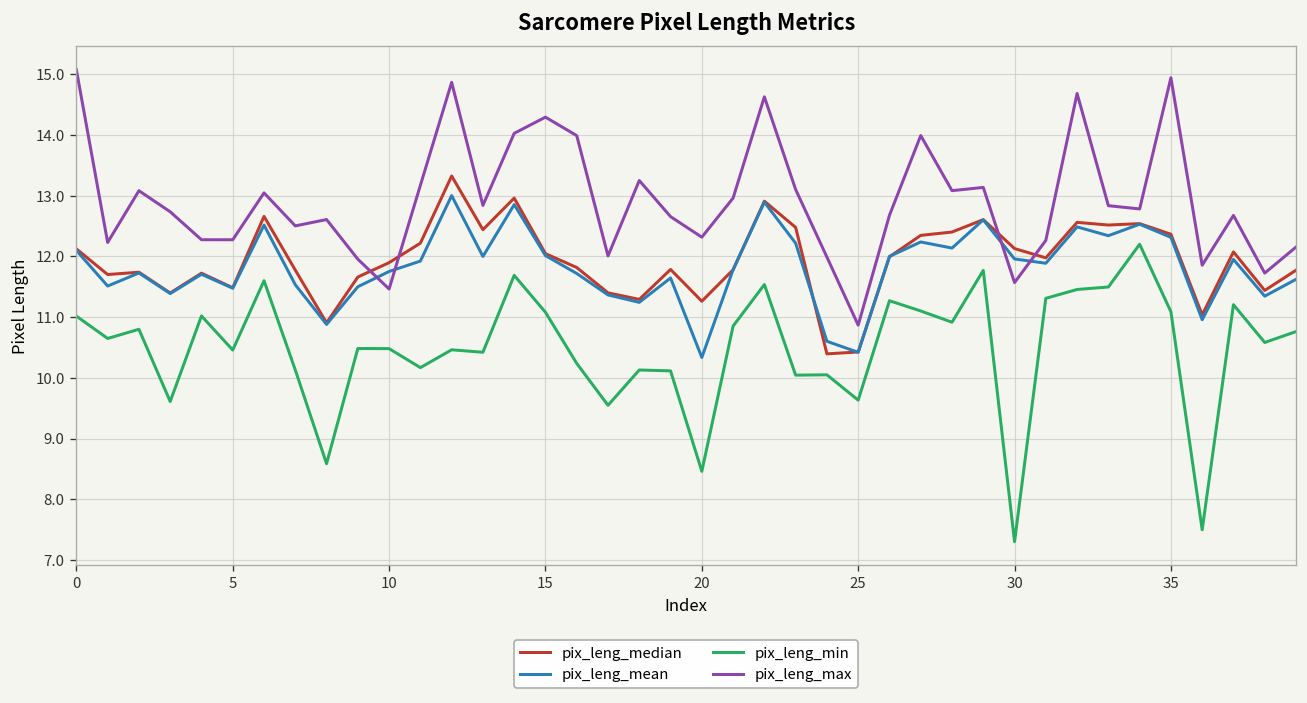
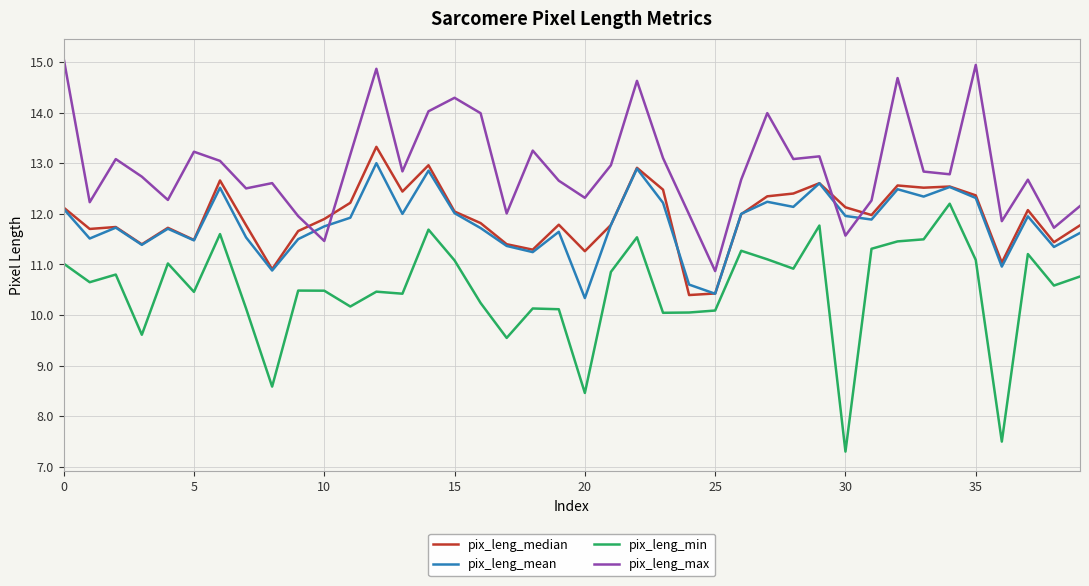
pix_leng_max, 5: 12.3 -> 13.2
pix_leng_min, 25: 9.6 -> 10.1
